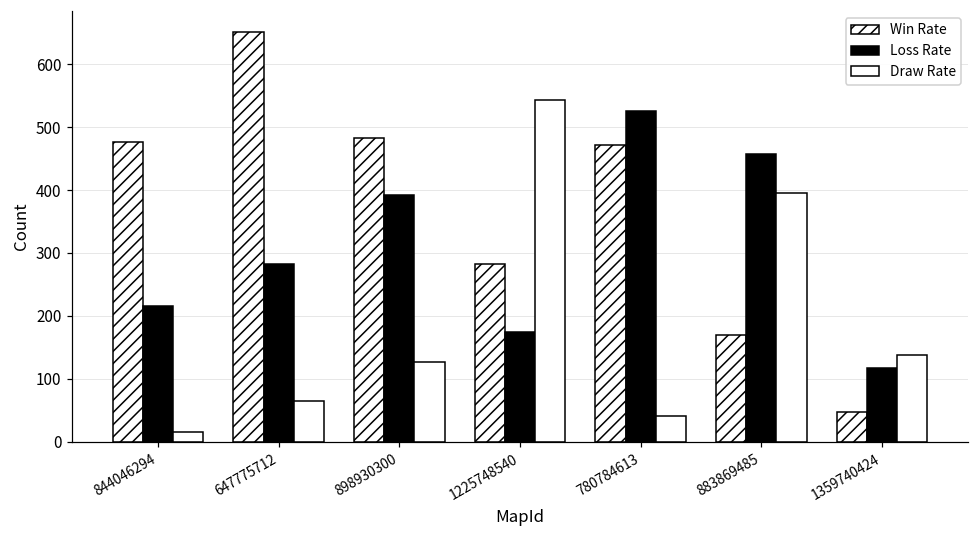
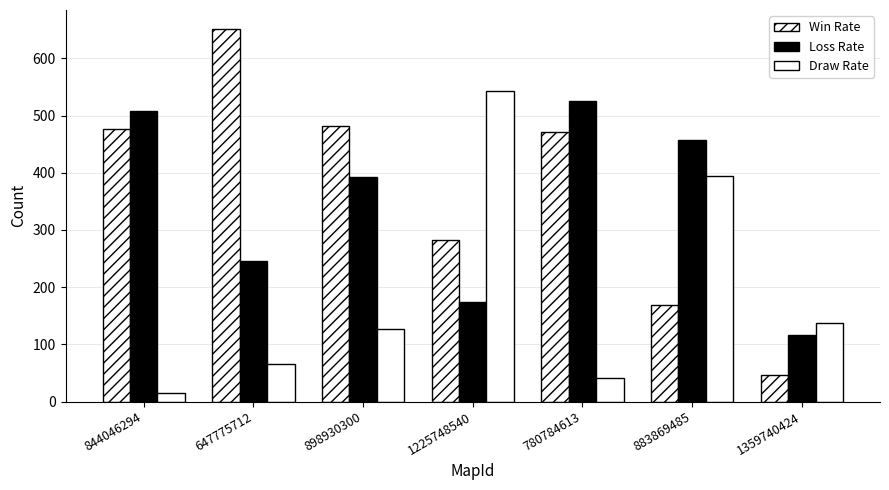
Loss Rate, 844046294: 220 -> 510
Loss Rate, 647775712: 280 -> 250
